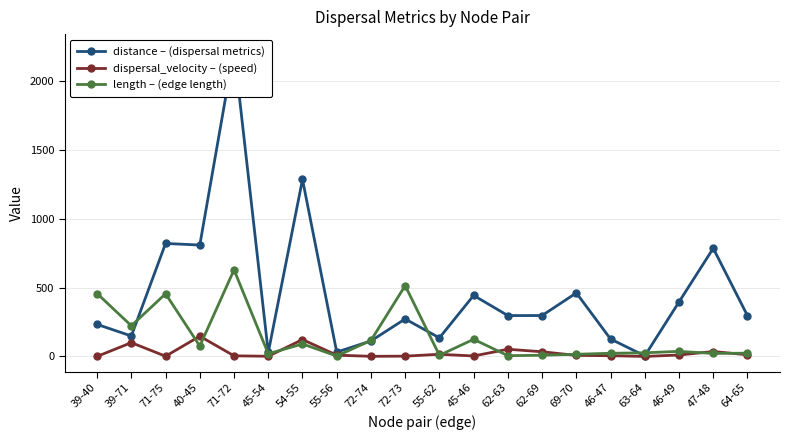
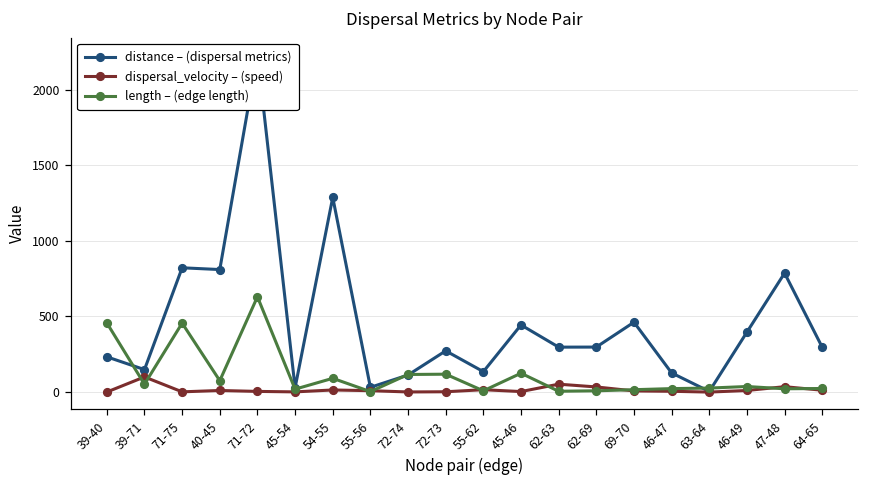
length – (edge length), 39-71: 220 -> 50
dispersal_velocity – (speed), 40-45: 150 -> 10
dispersal_velocity – (speed), 54-55: 120 -> 10
length – (edge length), 72-73: 520 -> 120
